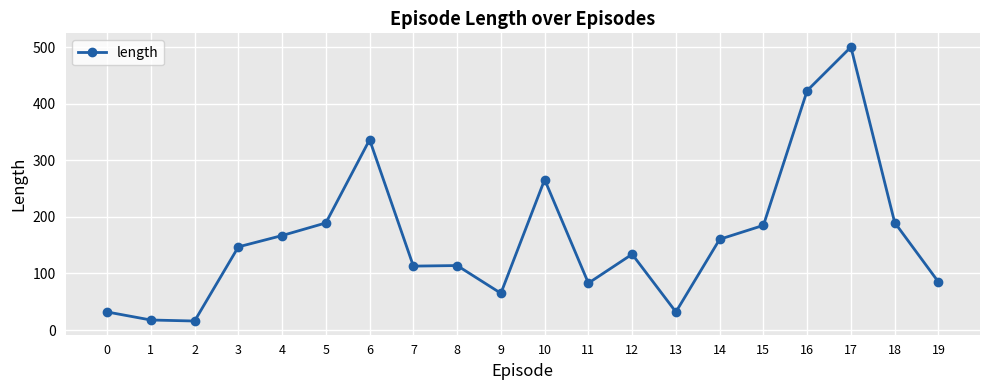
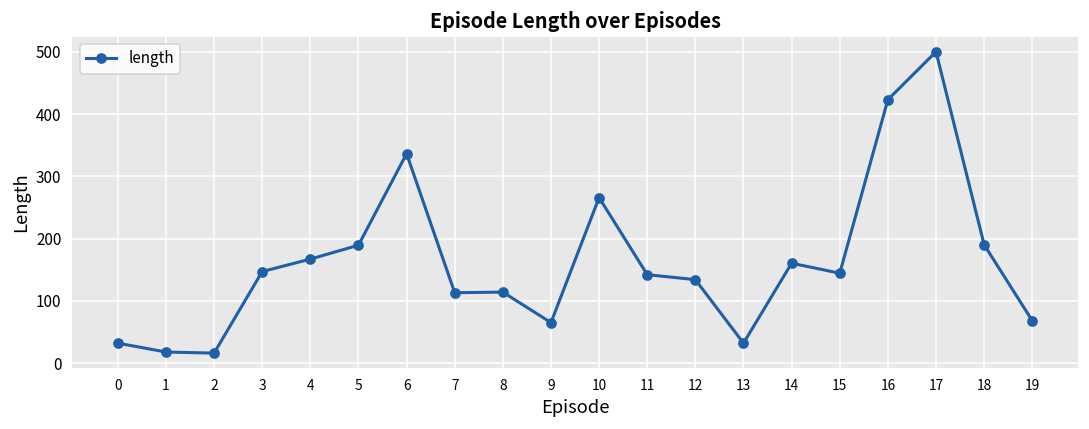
11: 80 -> 140
15: 190 -> 140
19: 90 -> 70
